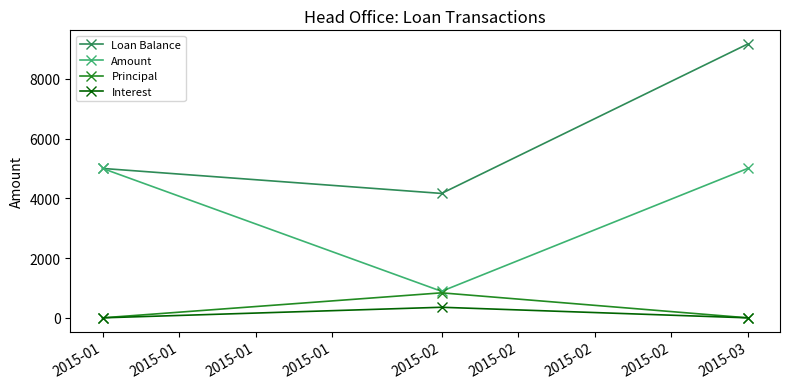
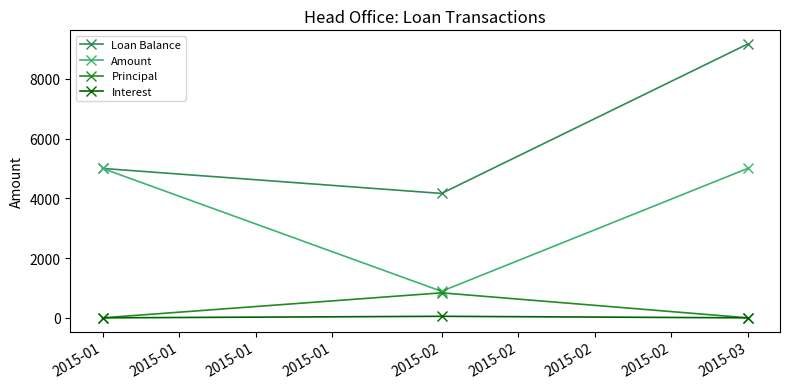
Interest, 2015-02: 400 -> 100
